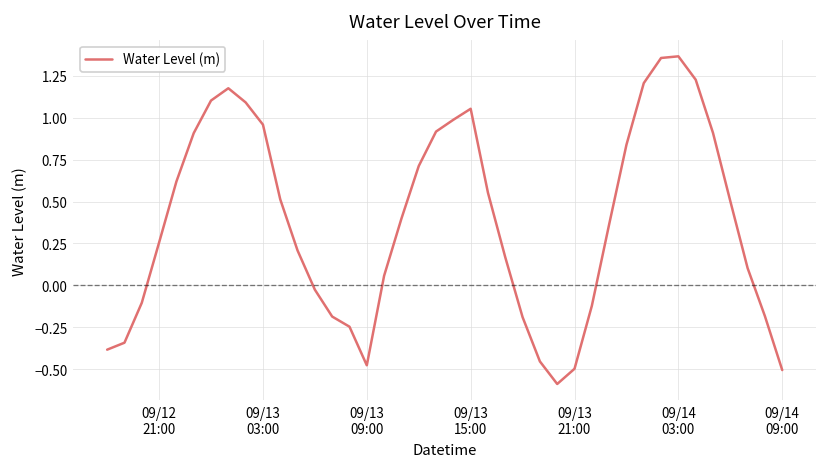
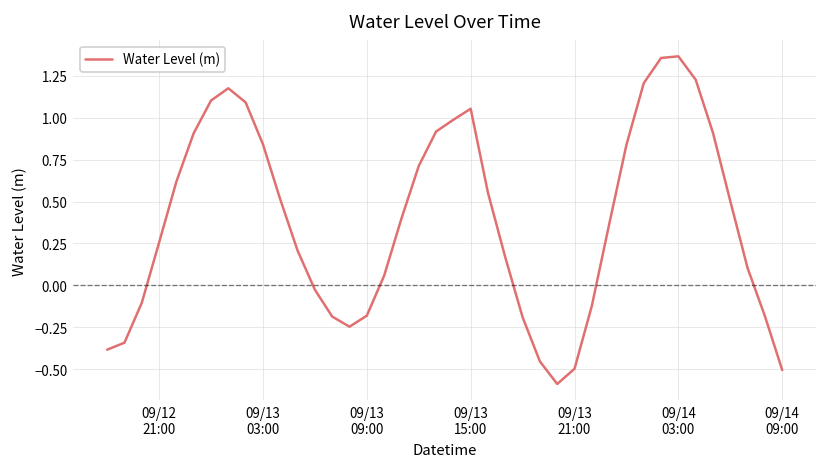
09/13 03:00: 0.96 -> 0.84
09/13 09:00: -0.48 -> -0.18
